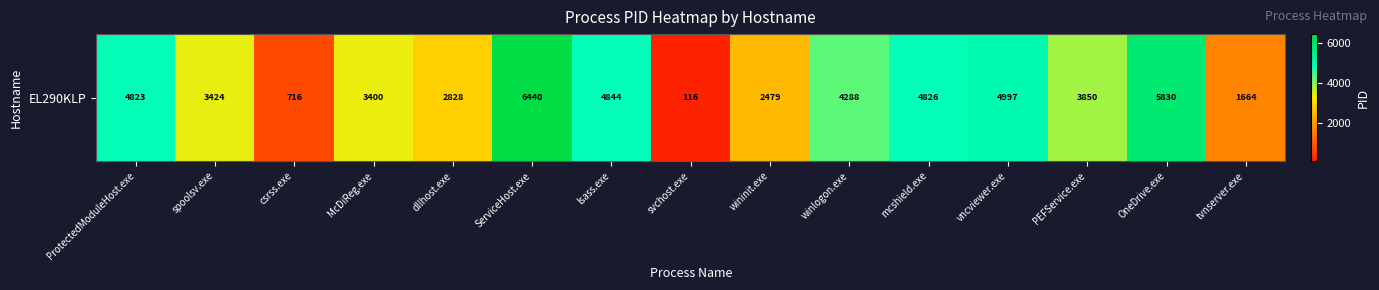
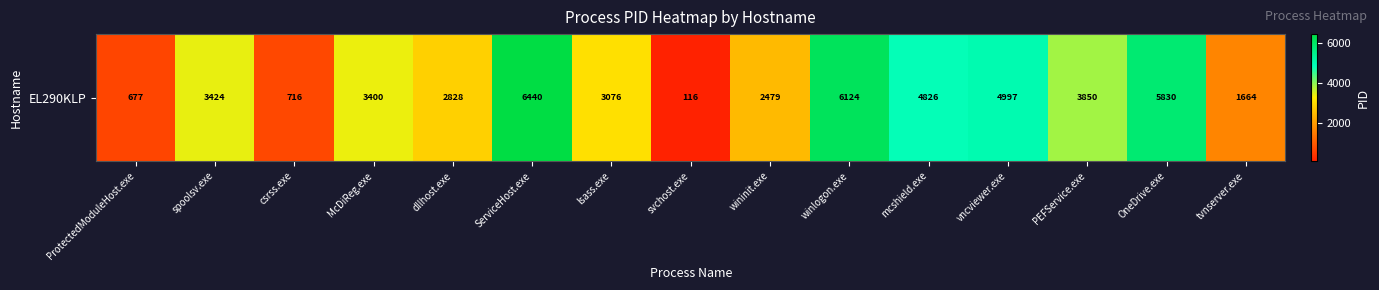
EL290KLP, ProtectedModuleHost.exe: 4823 -> 677
EL290KLP, lsass.exe: 4844 -> 3076
EL290KLP, winlogon.exe: 4288 -> 6124
